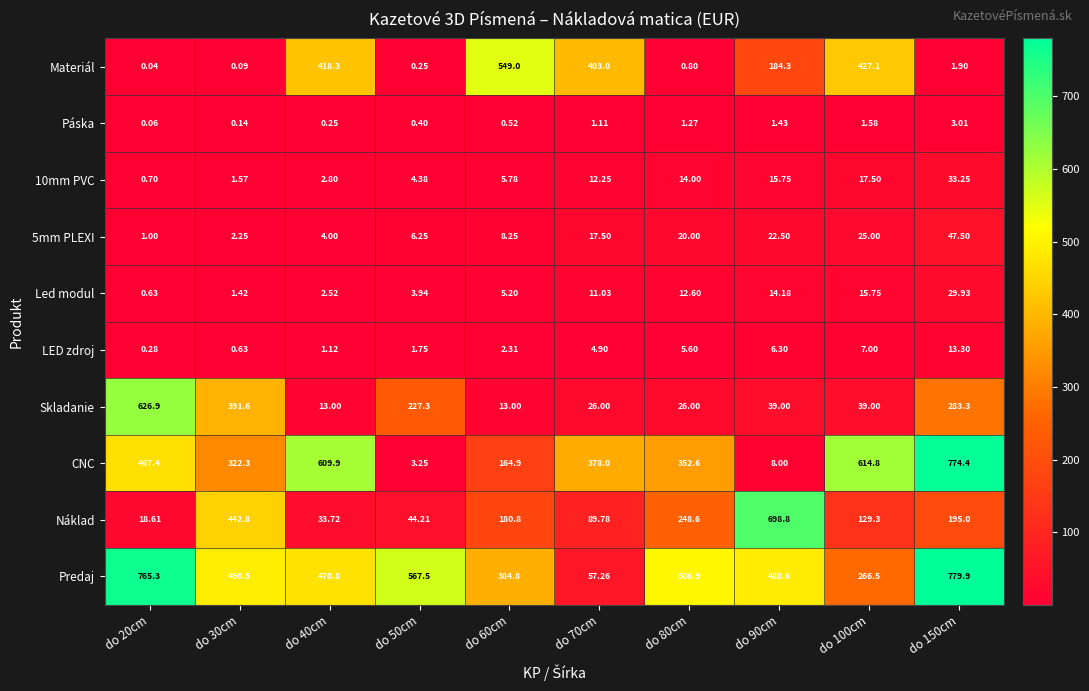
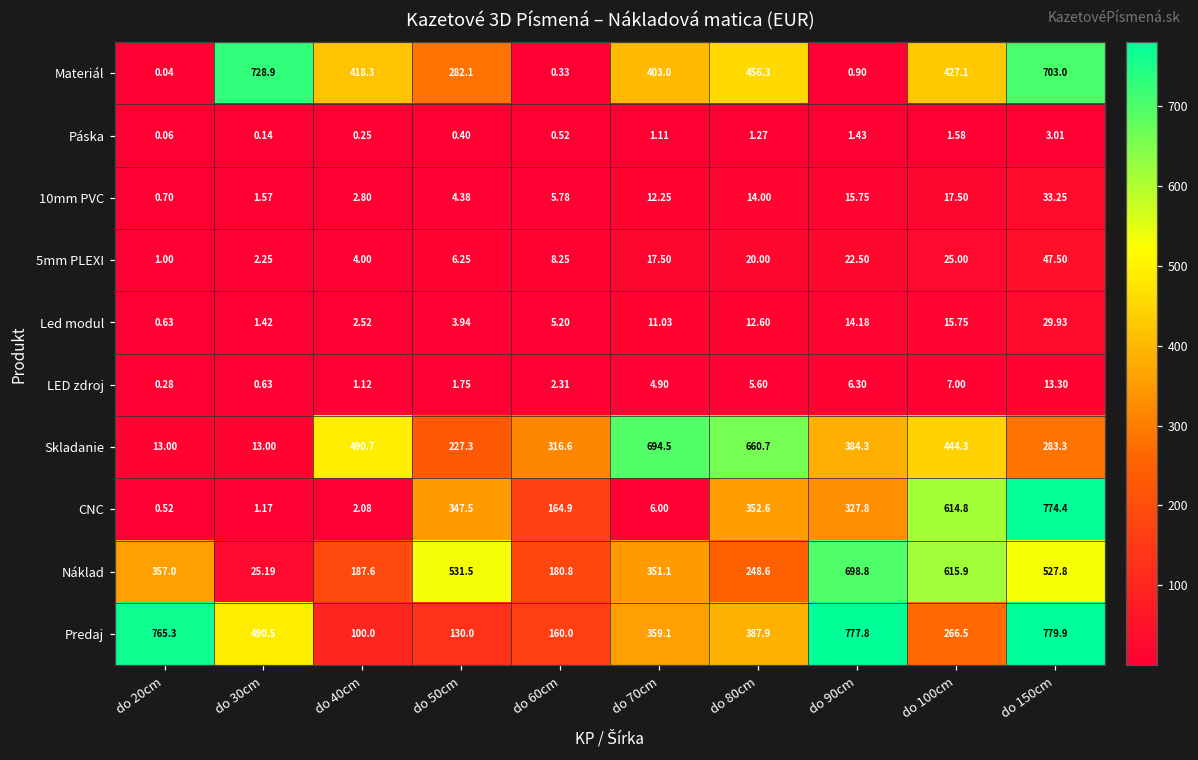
Materiál, do 30cm: 0.09 -> 728.9
Materiál, do 50cm: 0.25 -> 282.1
Materiál, do 60cm: 549.0 -> 0.33
Materiál, do 80cm: 0.80 -> 456.3
Materiál, do 90cm: 184.3 -> 0.90
Materiál, do 150cm: 1.90 -> 703.0
Skladanie, do 20cm: 626.9 -> 13.00
Skladanie, do 30cm: 391.6 -> 13.00
Skladanie, do 40cm: 13.00 -> 490.7
Skladanie, do 60cm: 13.00 -> 316.6
Skladanie, do 70cm: 26.00 -> 694.5
Skladanie, do 80cm: 26.00 -> 660.7
Skladanie, do 90cm: 39.00 -> 384.3
Skladanie, do 100cm: 39.00 -> 444.3
CNC, do 20cm: 467.4 -> 0.52
CNC, do 30cm: 322.3 -> 1.17
CNC, do 40cm: 609.9 -> 2.08
CNC, do 50cm: 3.25 -> 347.5
CNC, do 70cm: 378.0 -> 6.00
CNC, do 90cm: 8.00 -> 327.8
Náklad, do 20cm: 18.61 -> 357.0
Náklad, do 30cm: 442.8 -> 25.19
Náklad, do 40cm: 33.72 -> 187.6
Náklad, do 50cm: 44.21 -> 531.5
Náklad, do 70cm: 89.78 -> 351.1
Náklad, do 100cm: 129.3 -> 615.9
Náklad, do 150cm: 195.0 -> 527.8
Predaj, do 40cm: 470.8 -> 100.0
Predaj, do 50cm: 567.5 -> 130.0
Predaj, do 60cm: 384.8 -> 160.0
Predaj, do 70cm: 57.26 -> 359.1
Predaj, do 80cm: 506.9 -> 387.9
Predaj, do 90cm: 488.6 -> 777.8
